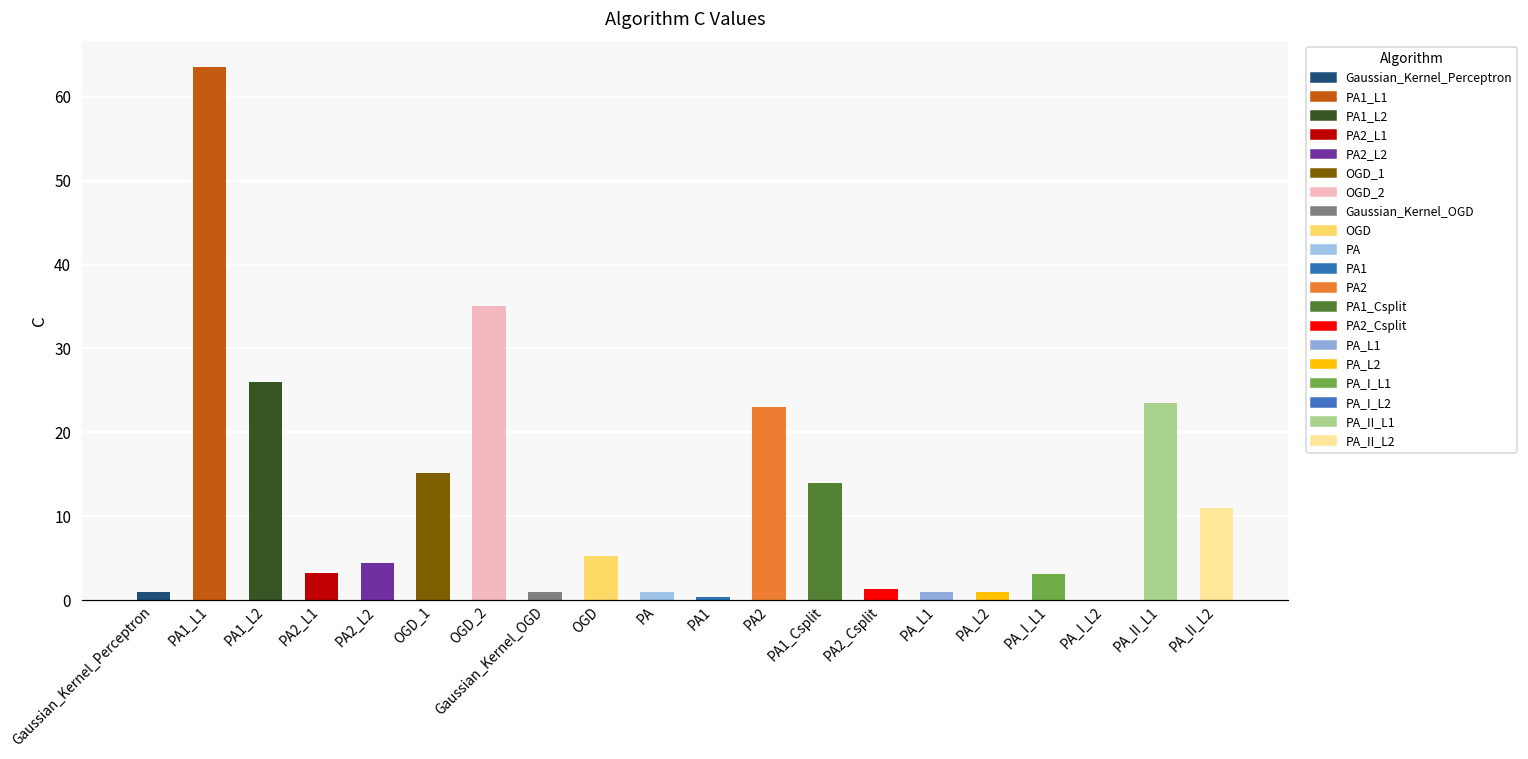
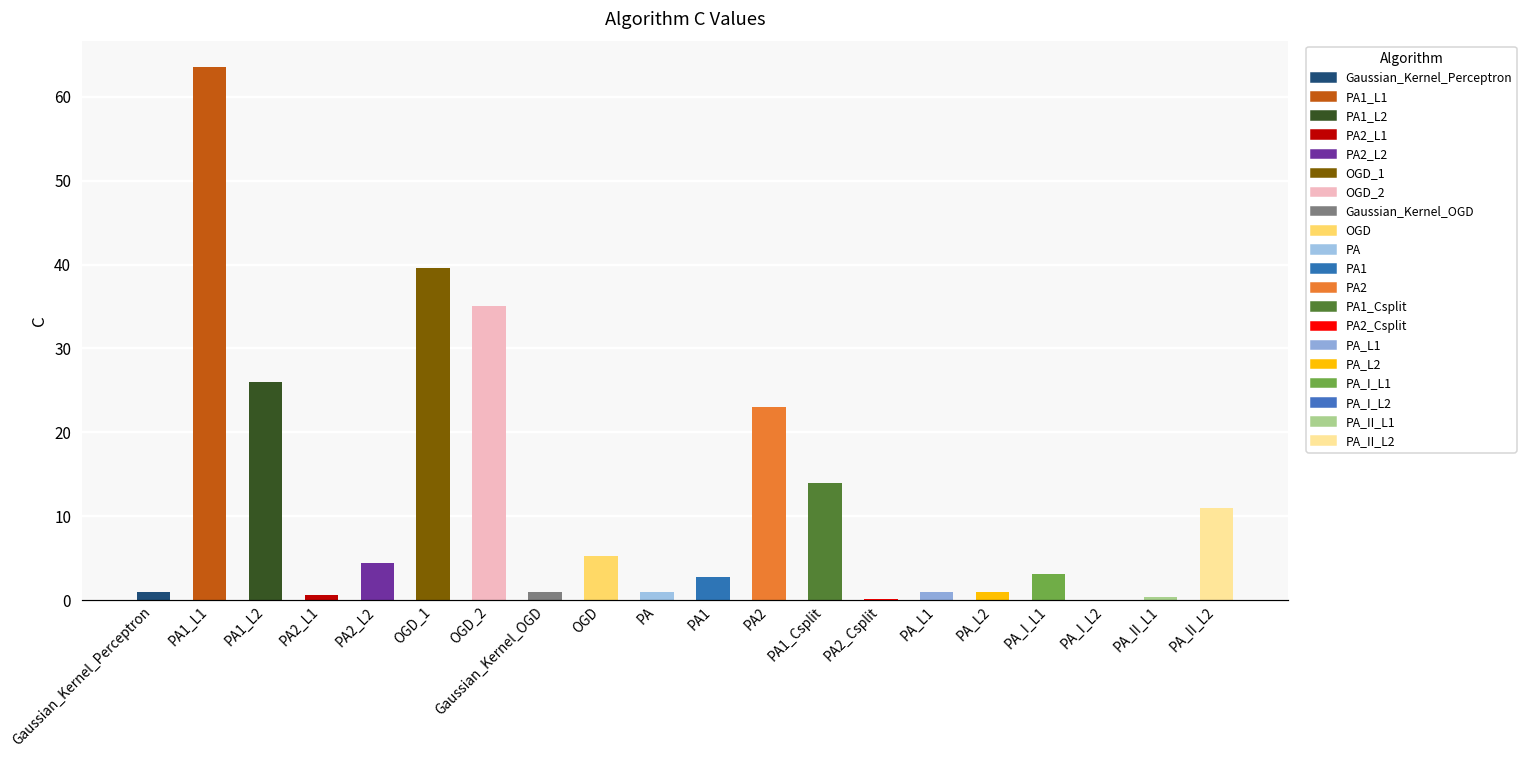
PA2_L1: 3 -> 1
OGD_1: 15 -> 40
PA1: 0 -> 3
PA2_Csplit: 1 -> 0
PA_II_L1: 23 -> 0
